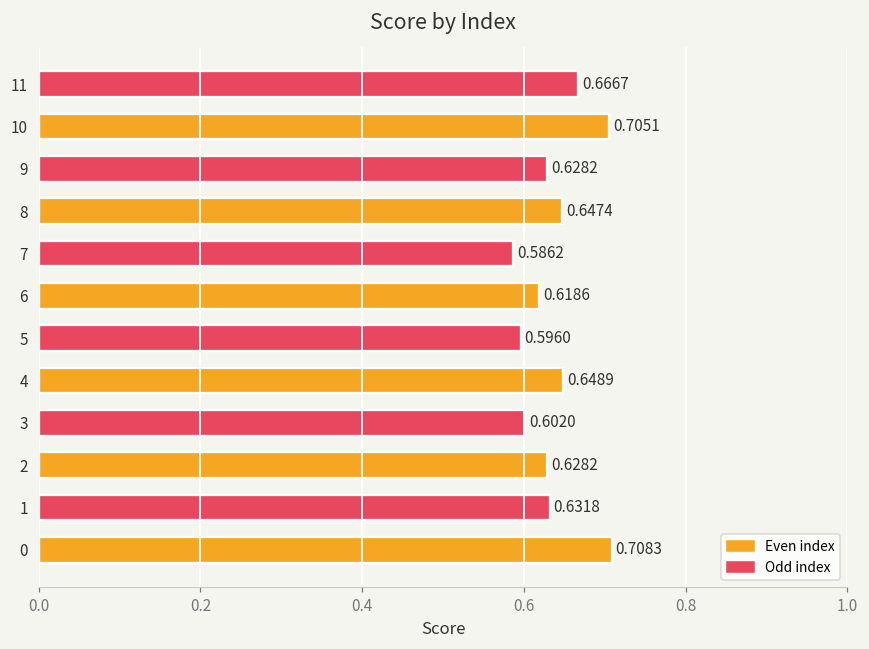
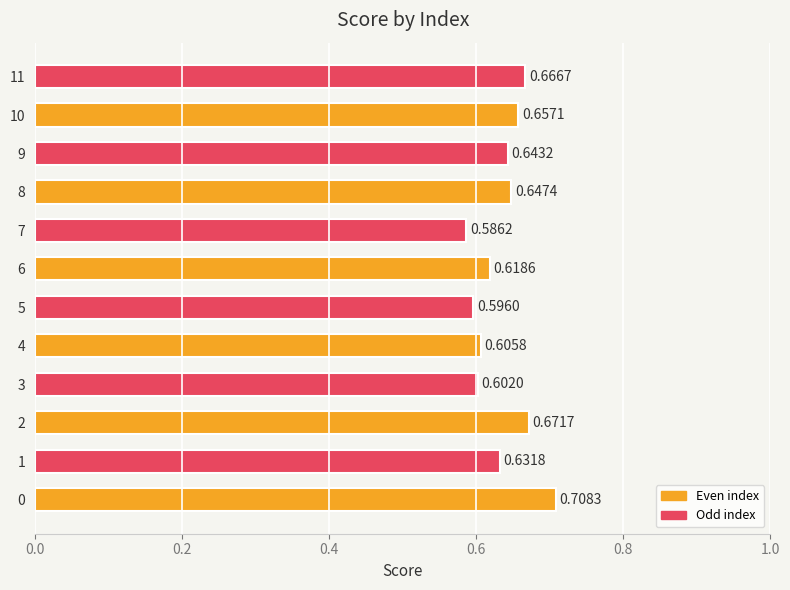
10: 0.7051 -> 0.6571
9: 0.6282 -> 0.6432
4: 0.6489 -> 0.6058
2: 0.6282 -> 0.6717
